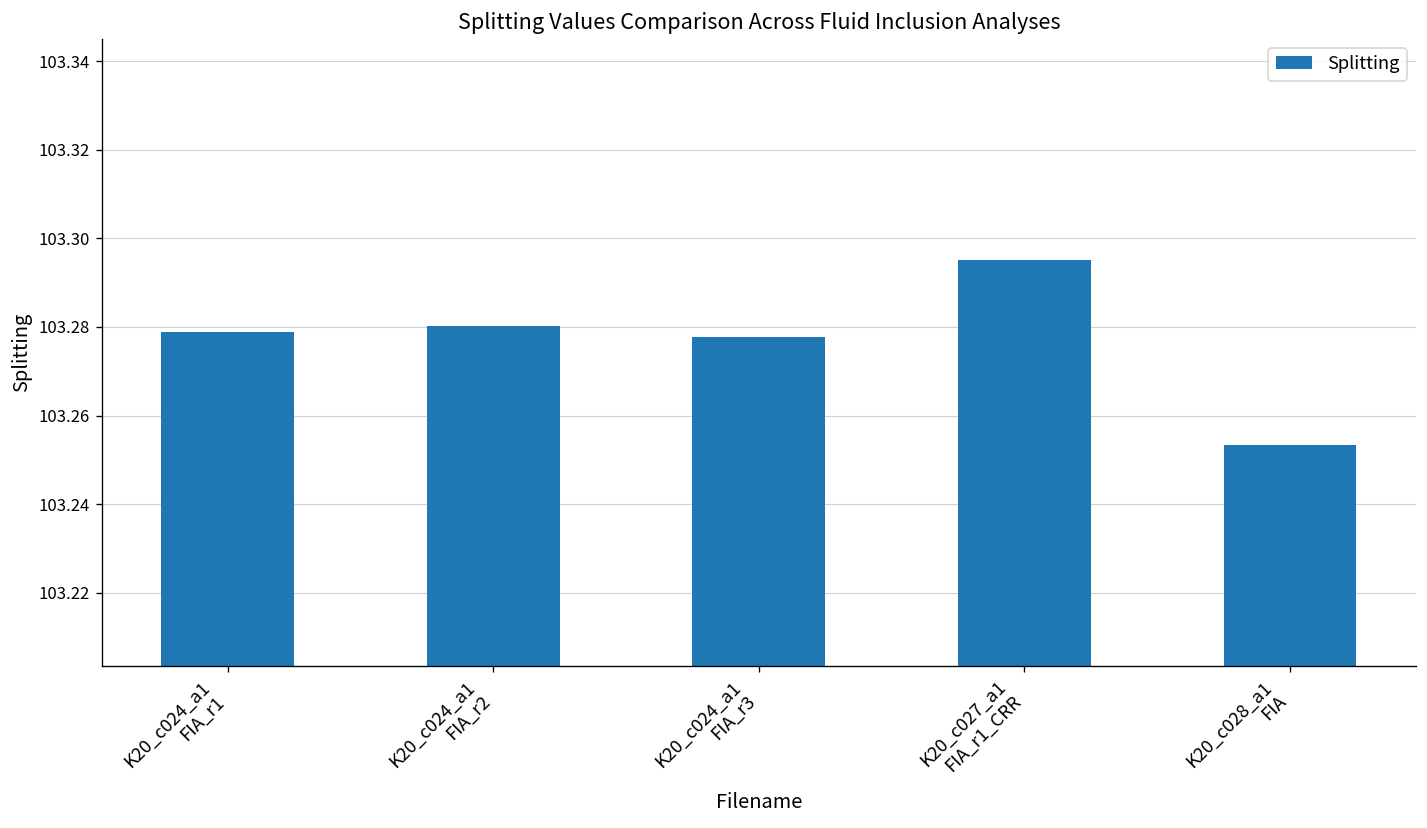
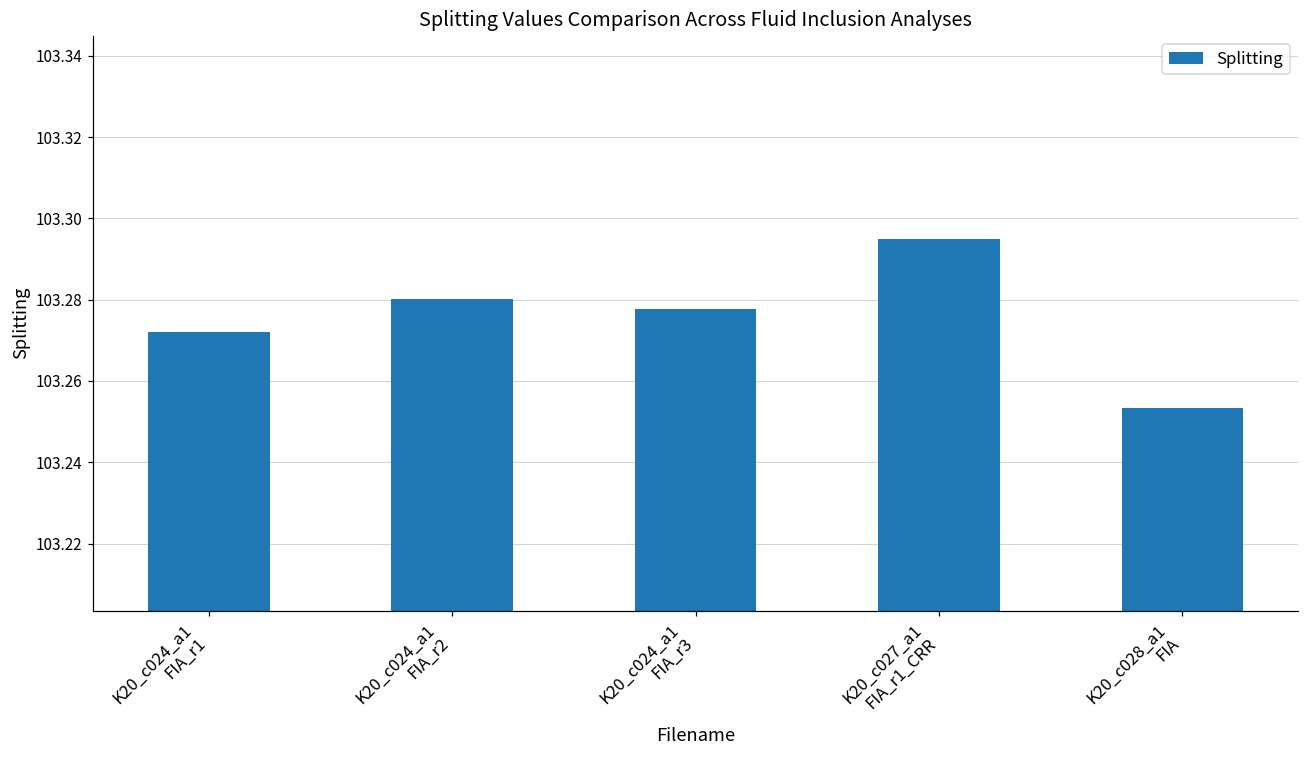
K20_c024_a1 FIA_r1: 103.279 -> 103.272
